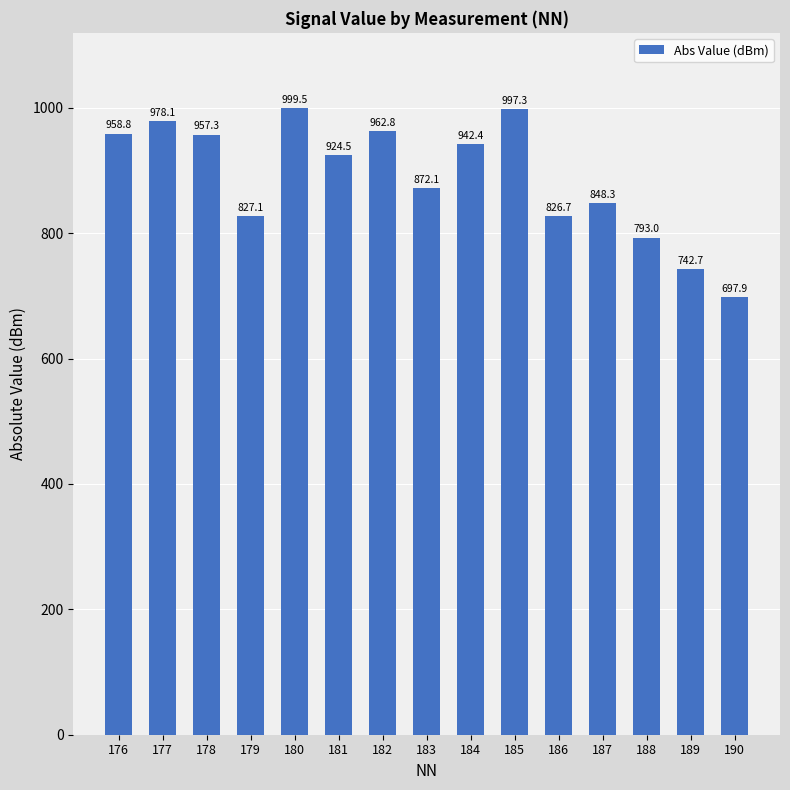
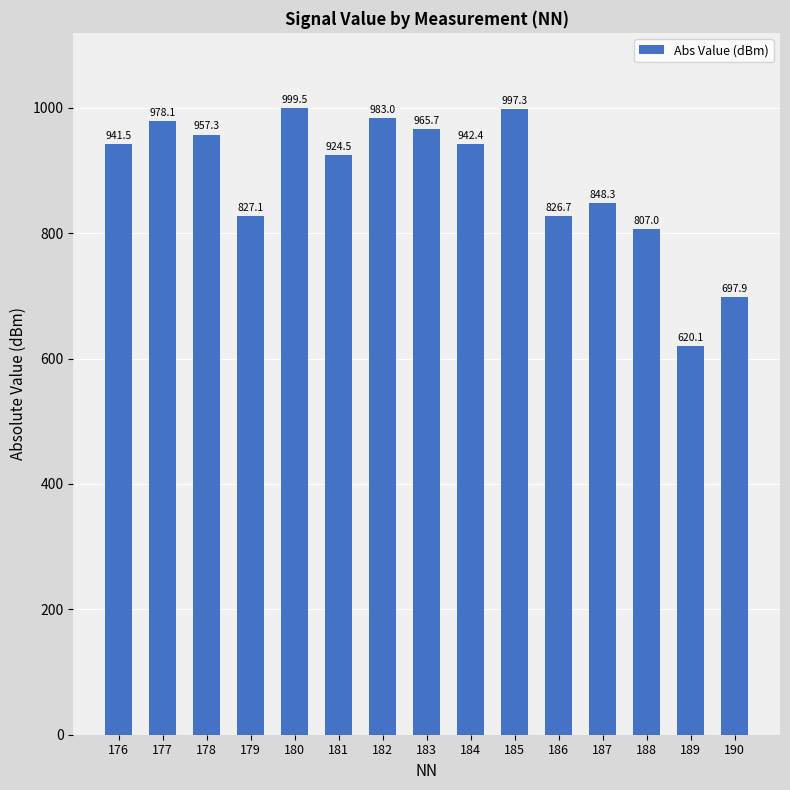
176: 958.8 -> 941.5
182: 962.8 -> 983.0
183: 872.1 -> 965.7
188: 793.0 -> 807.0
189: 742.7 -> 620.1
